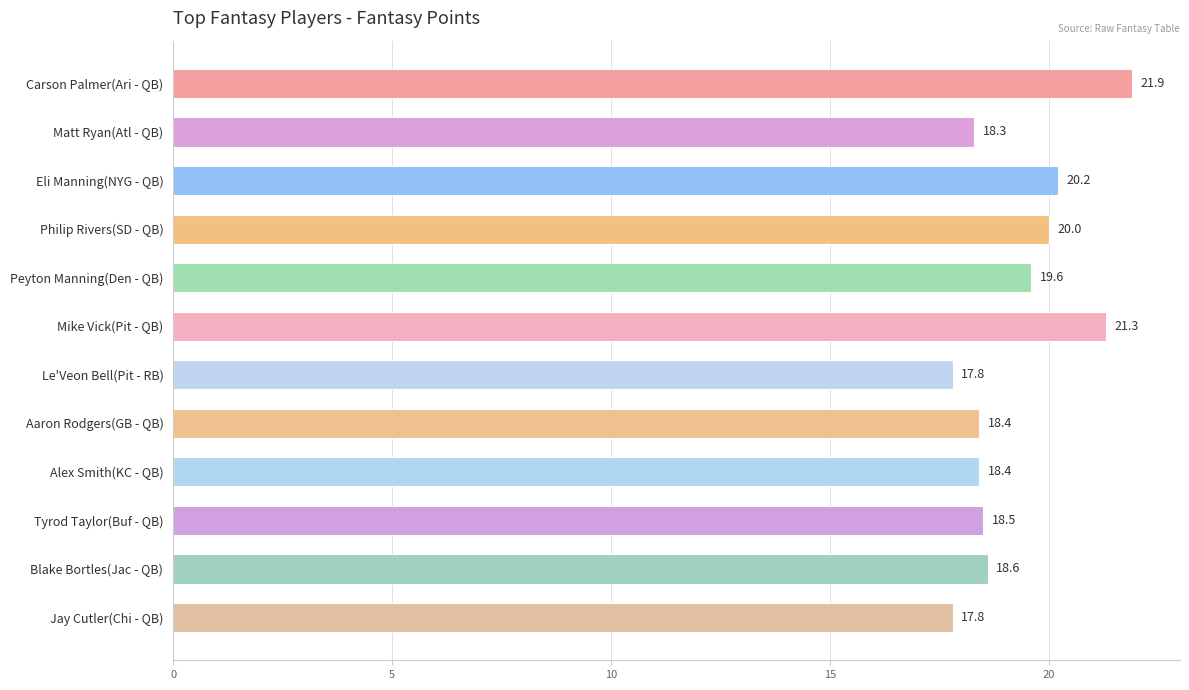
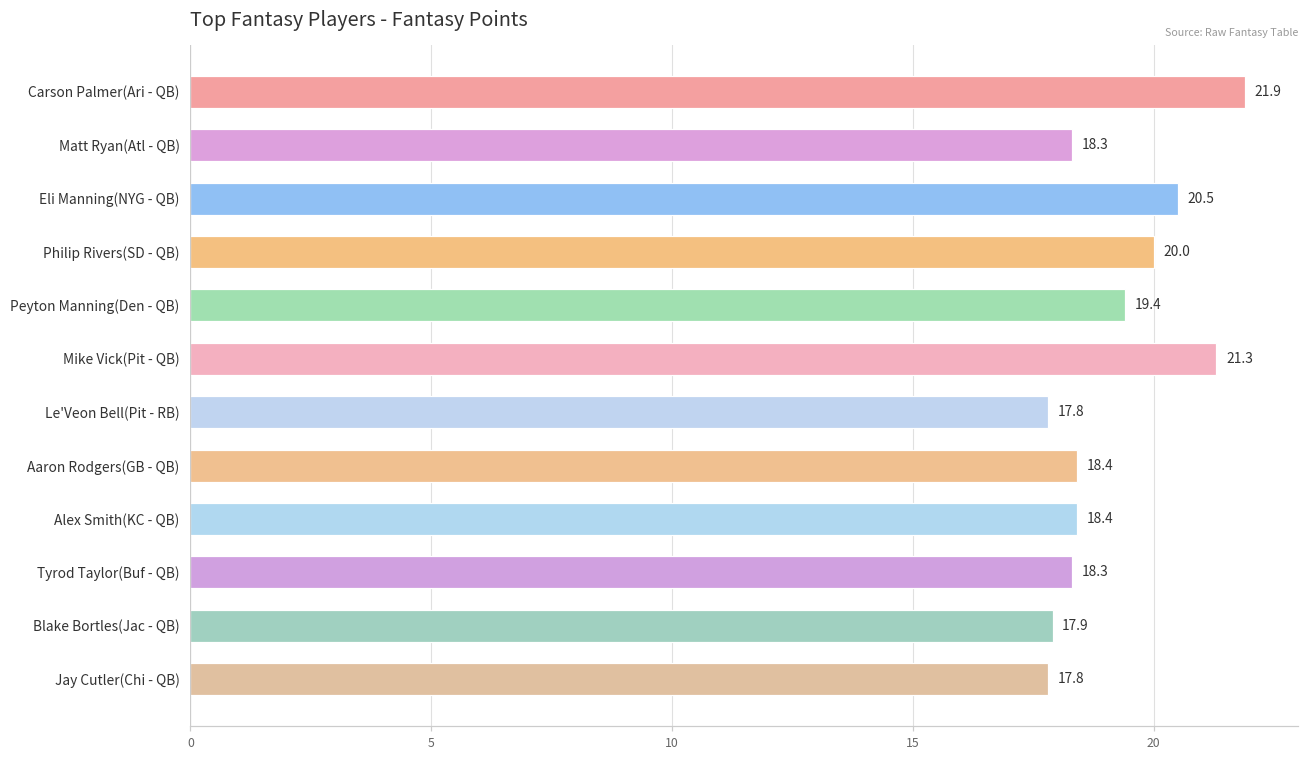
Eli Manning(NYG - QB): 20.2 -> 20.5
Peyton Manning(Den - QB): 19.6 -> 19.4
Tyrod Taylor(Buf - QB): 18.5 -> 18.3
Blake Bortles(Jac - QB): 18.6 -> 17.9
